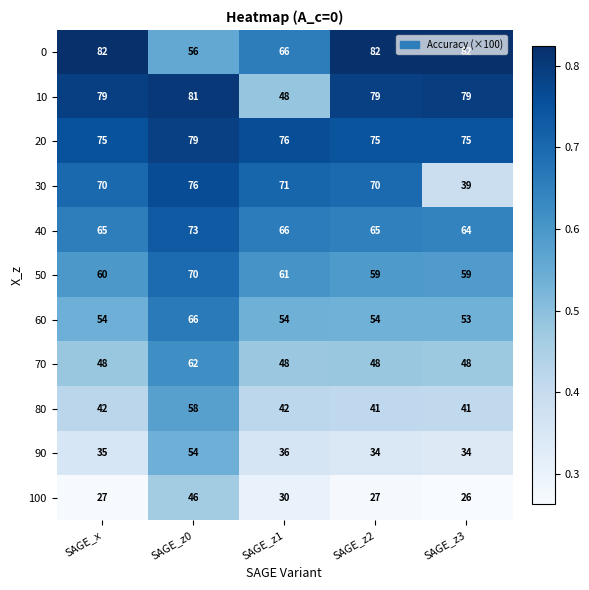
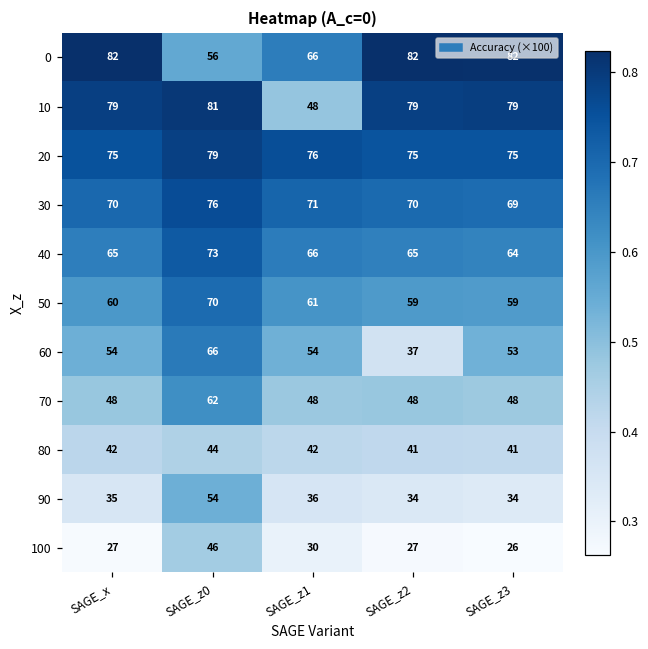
30, SAGE_z3: 39 -> 69
60, SAGE_z2: 54 -> 37
80, SAGE_z0: 58 -> 44
